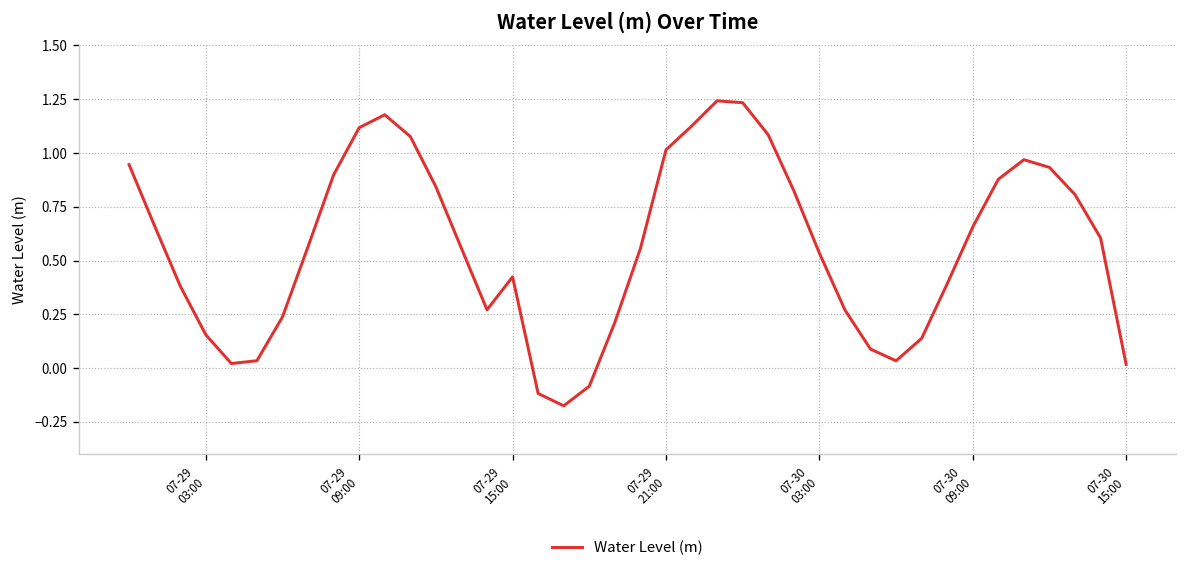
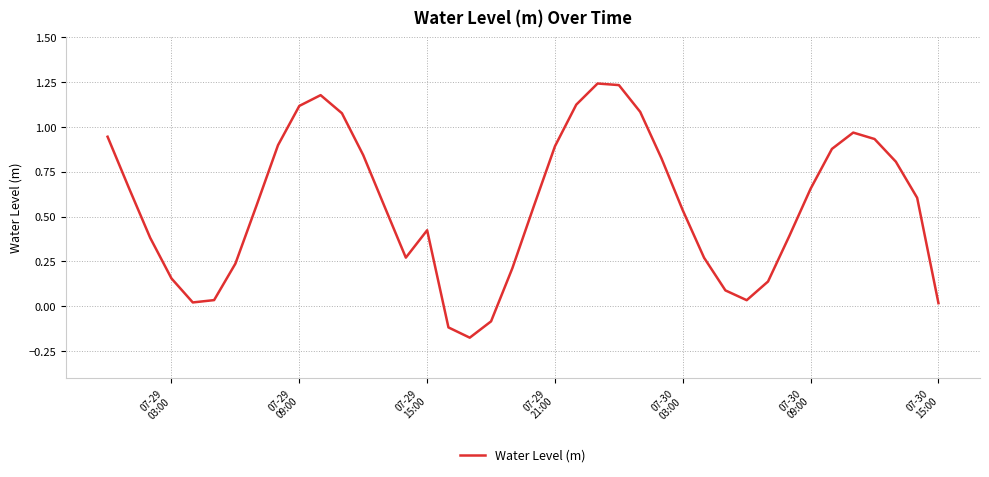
07-29 21:00: 1.01 -> 0.89
